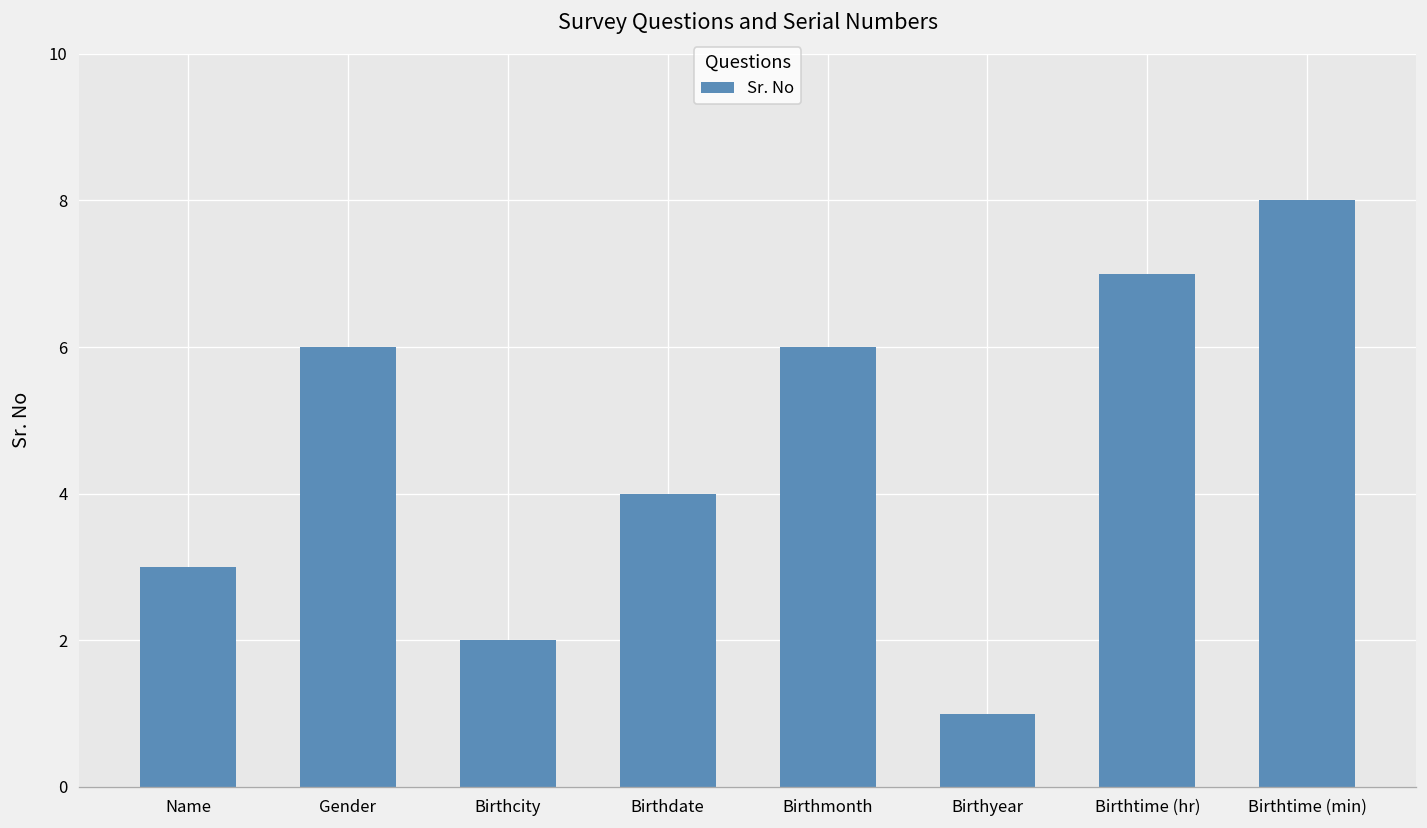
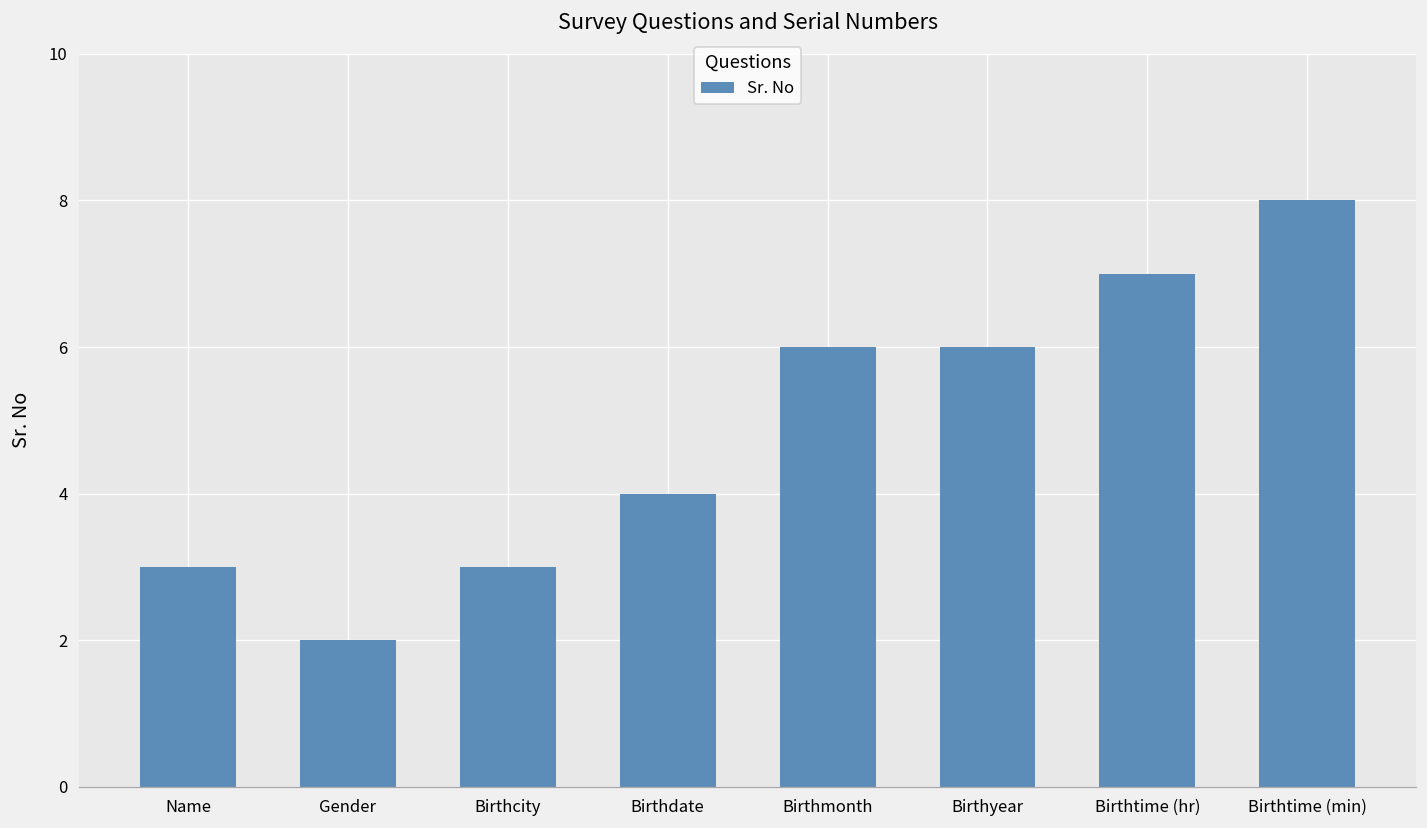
Gender: 6 -> 2
Birthcity: 2 -> 3
Birthyear: 1 -> 6
